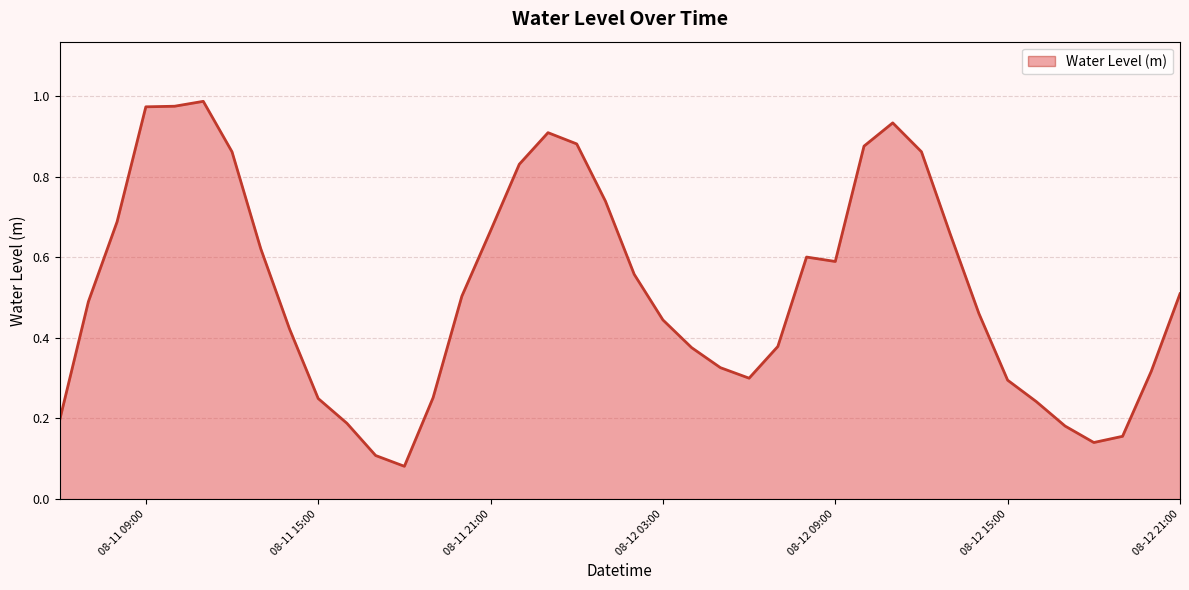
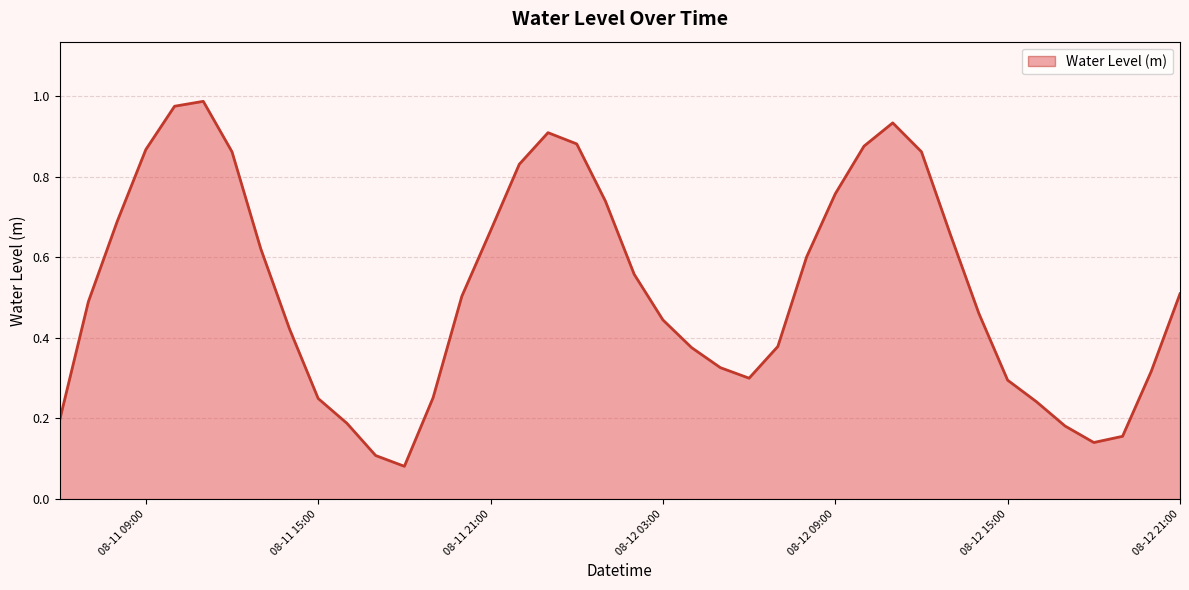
08-11 09:00: 0.97 -> 0.87
08-12 09:00: 0.59 -> 0.76
